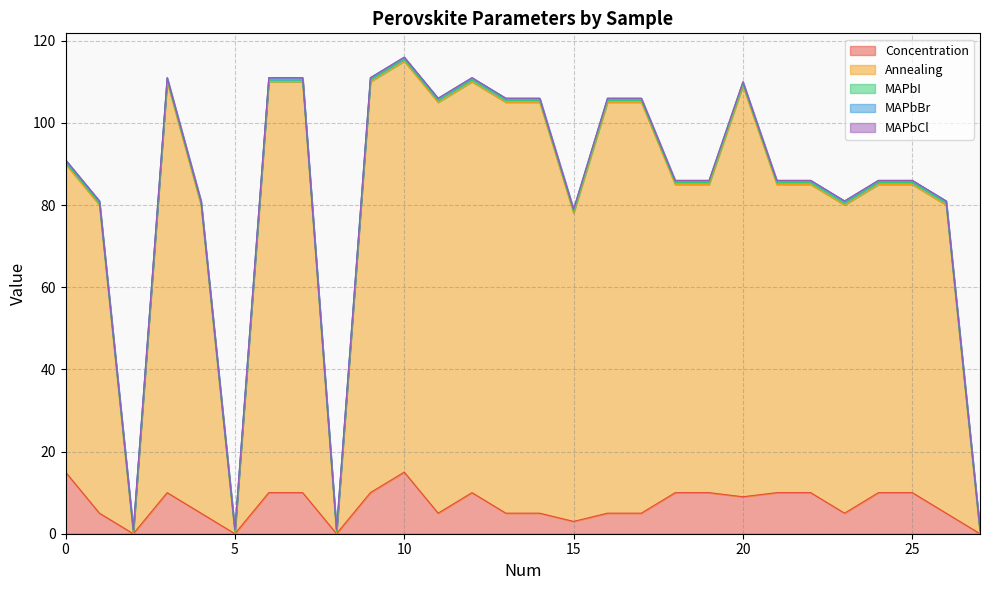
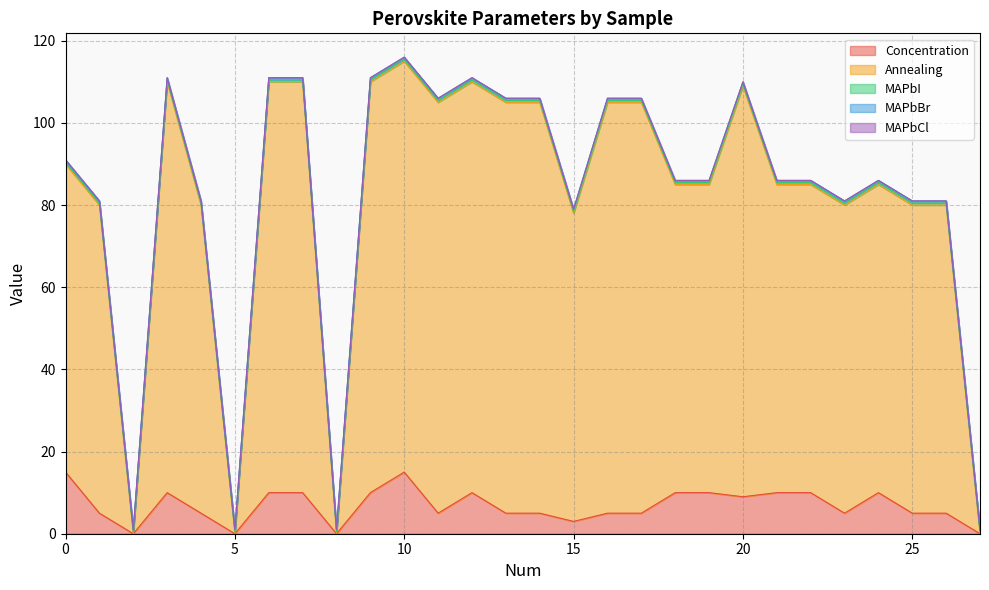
Concentration, 25: 10 -> 5
